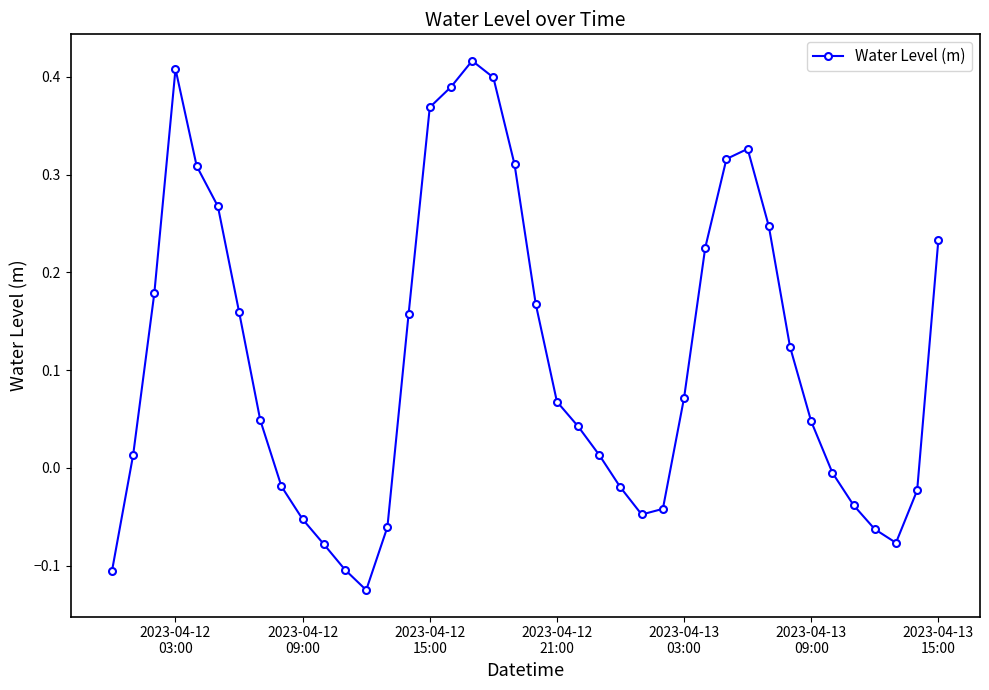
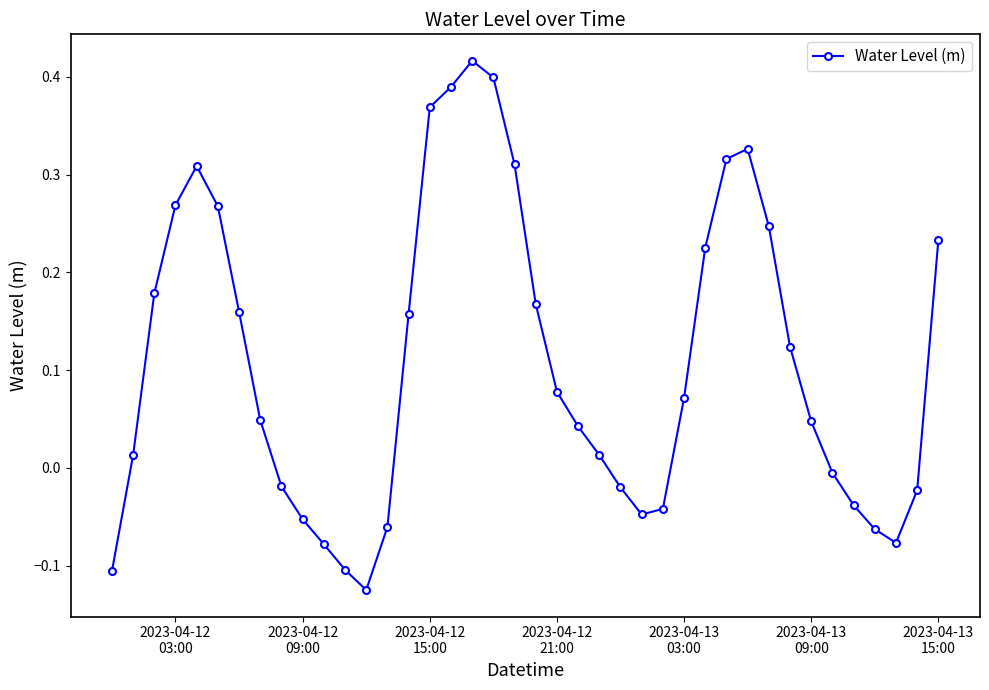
2023-04-12 03:00: 0.41 -> 0.27
2023-04-12 21:00: 0.07 -> 0.08
